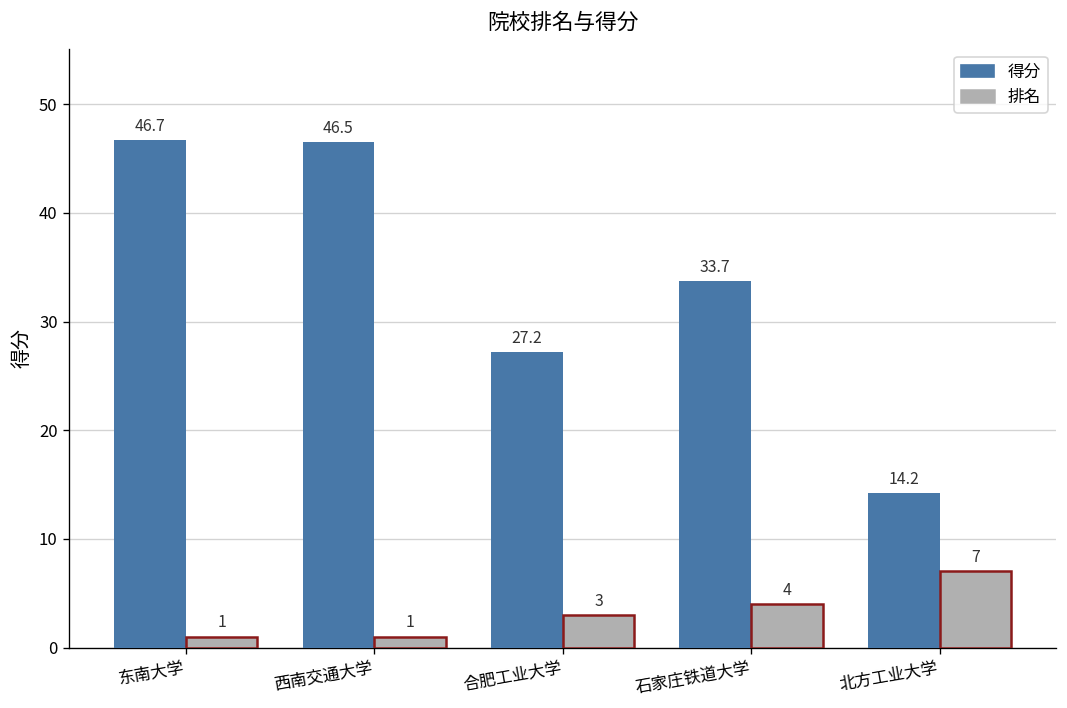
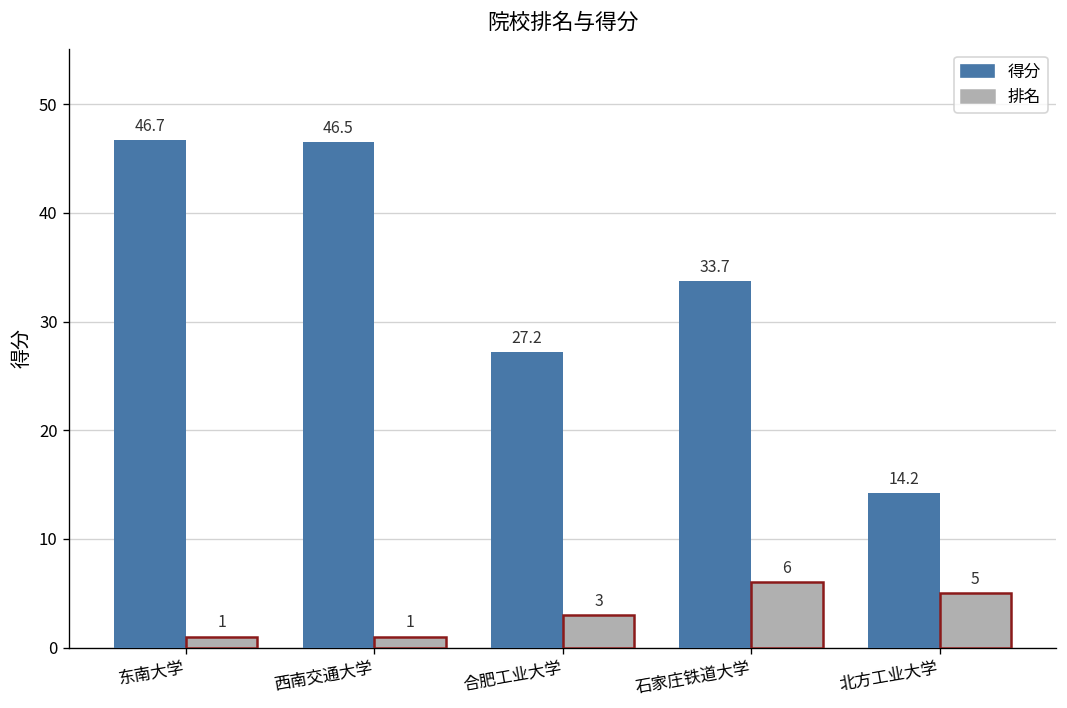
排名, 石家庄铁道大学: 4 -> 6
排名, 北方工业大学: 7 -> 5
